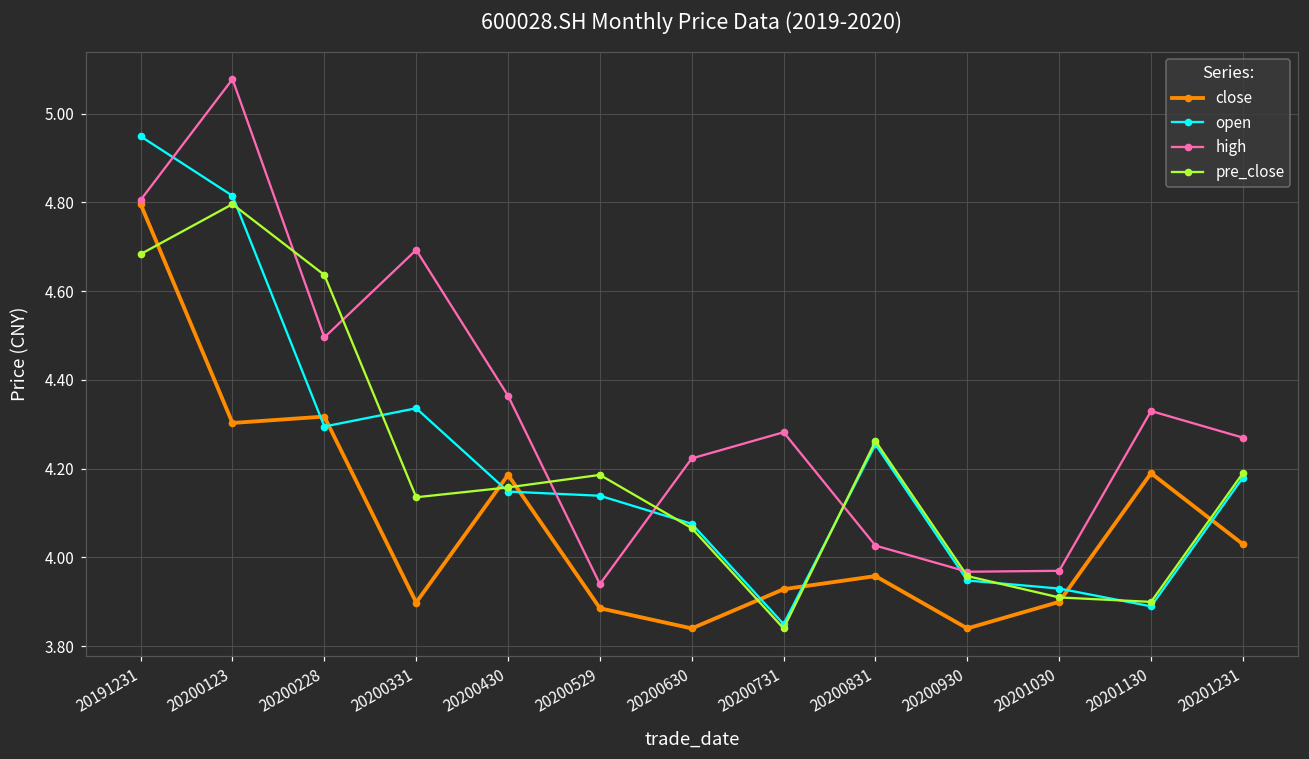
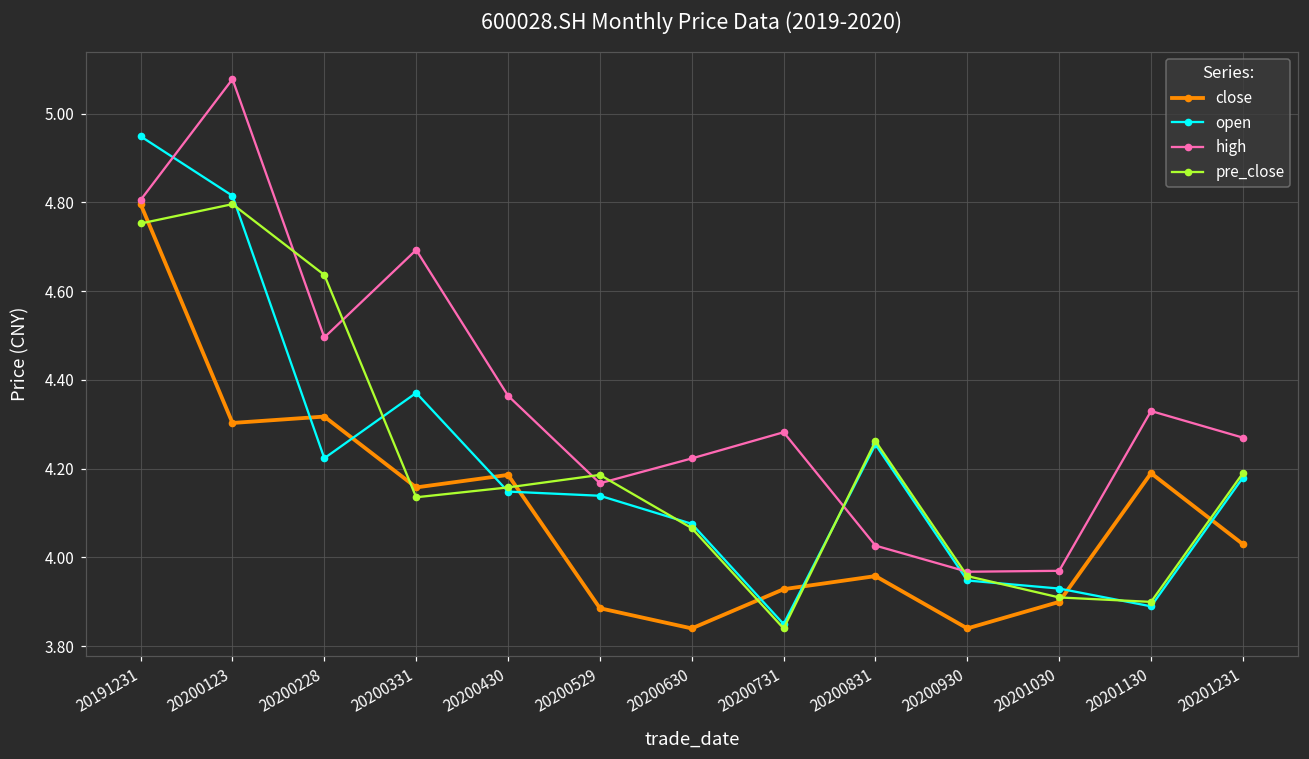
pre_close, 20191231: 4.68 -> 4.75
open, 20200228: 4.30 -> 4.22
close, 20200331: 3.90 -> 4.16
open, 20200331: 4.34 -> 4.37
high, 20200529: 3.94 -> 4.17
